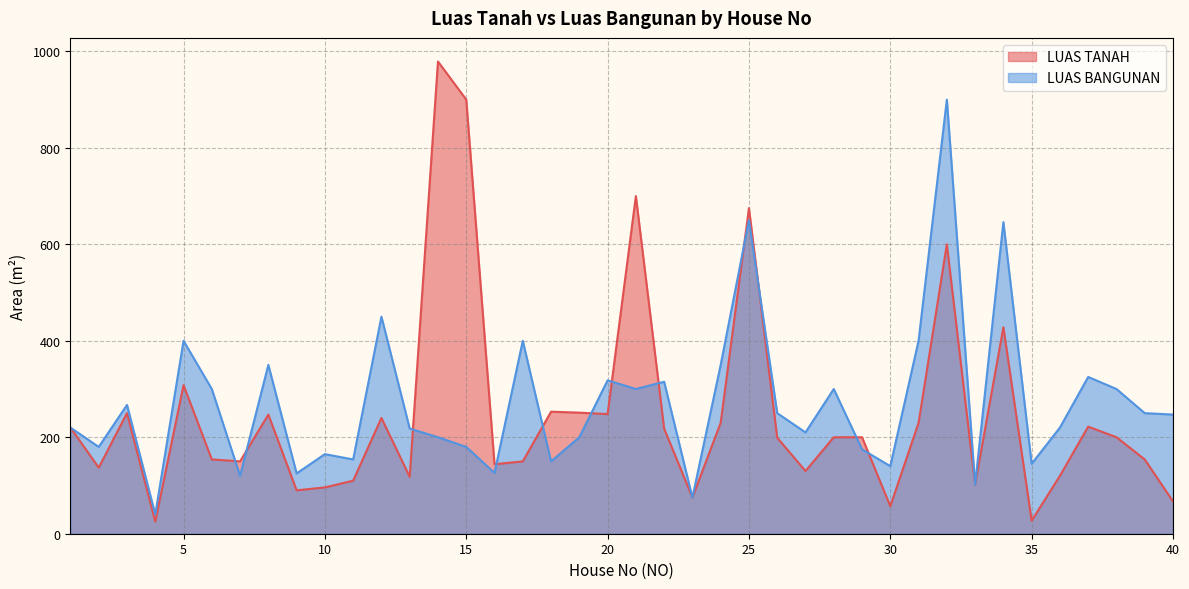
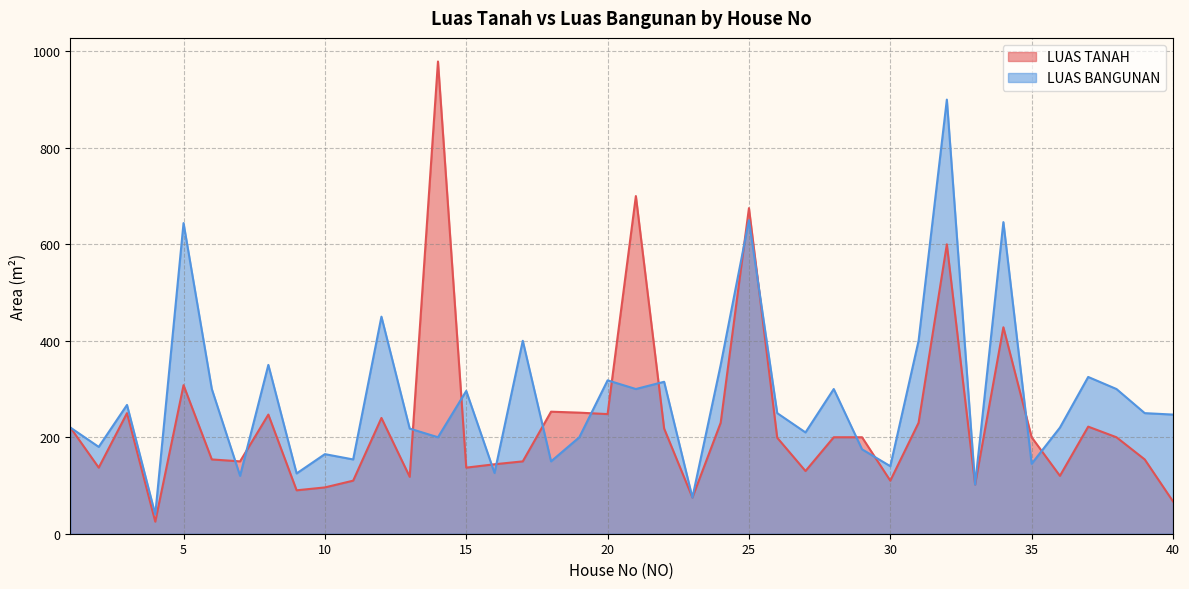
LUAS BANGUNAN, 5: 400 -> 640
LUAS TANAH, 15: 900 -> 140
LUAS BANGUNAN, 15: 180 -> 300
LUAS TANAH, 30: 60 -> 110
LUAS TANAH, 35: 30 -> 200
